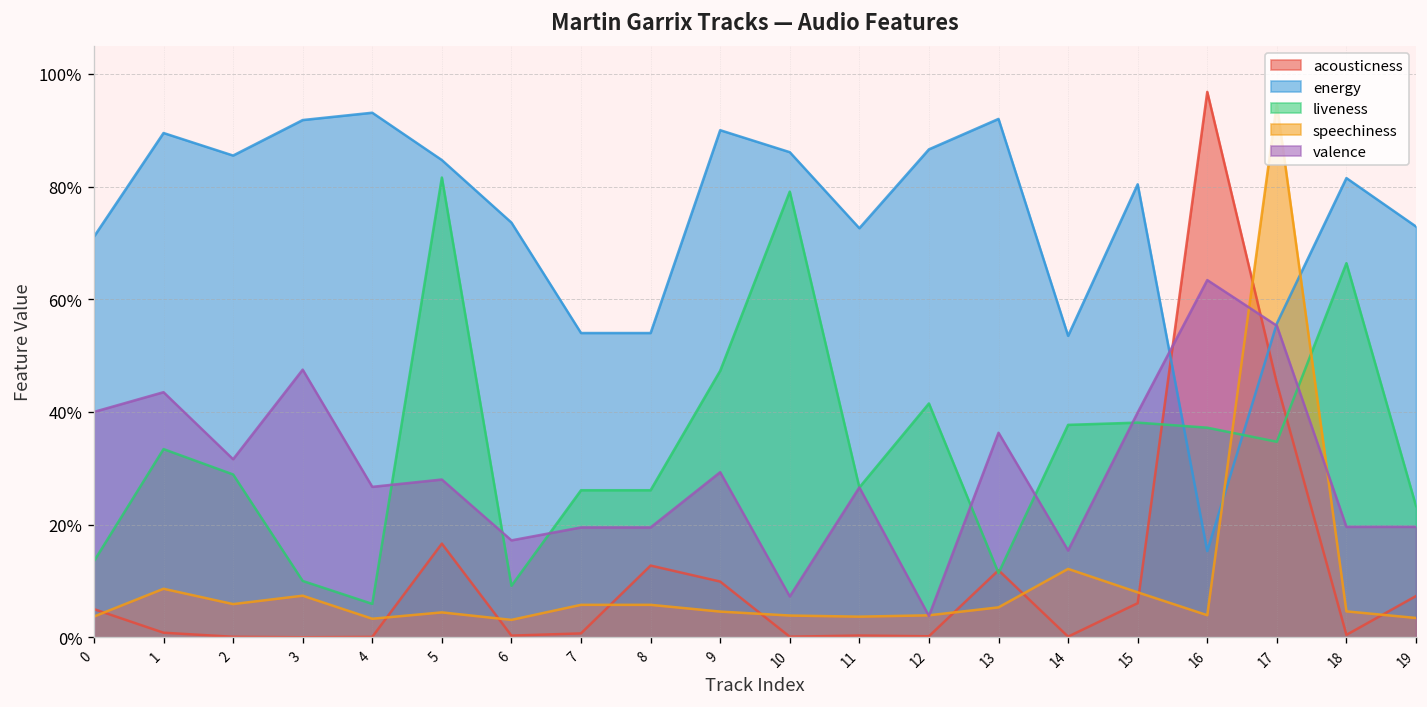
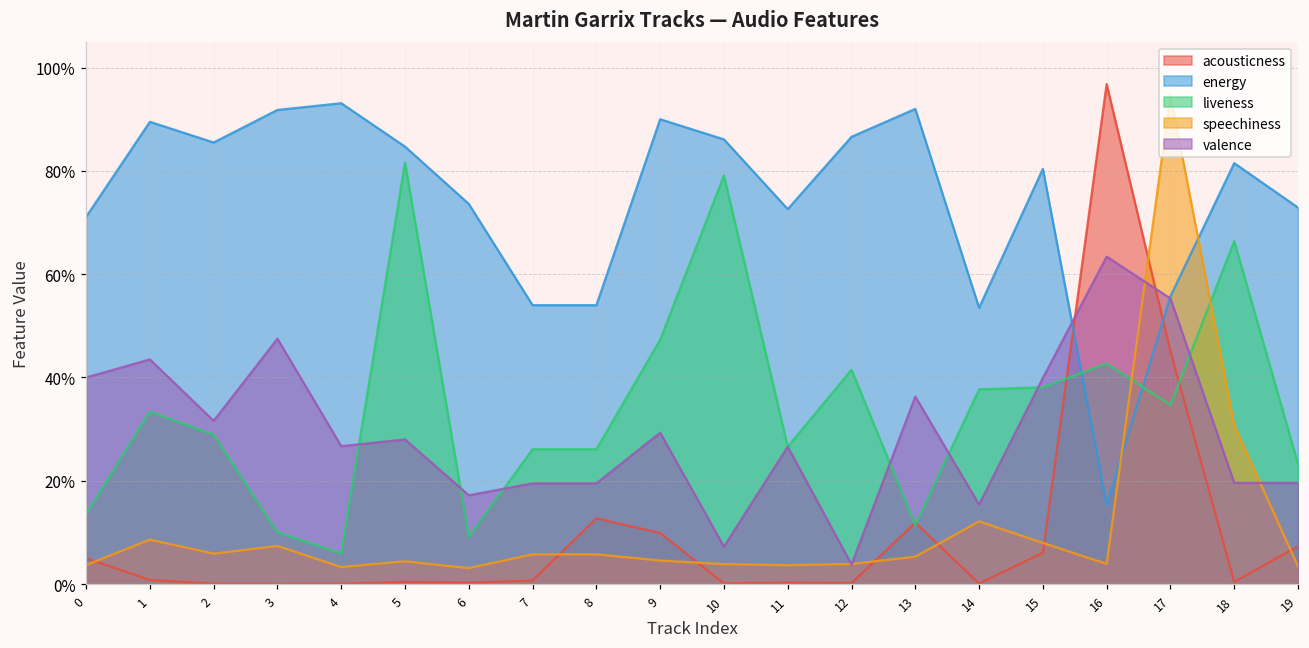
acousticness, 5: 17% -> 0%
liveness, 16: 37% -> 43%
speechiness, 18: 5% -> 31%
